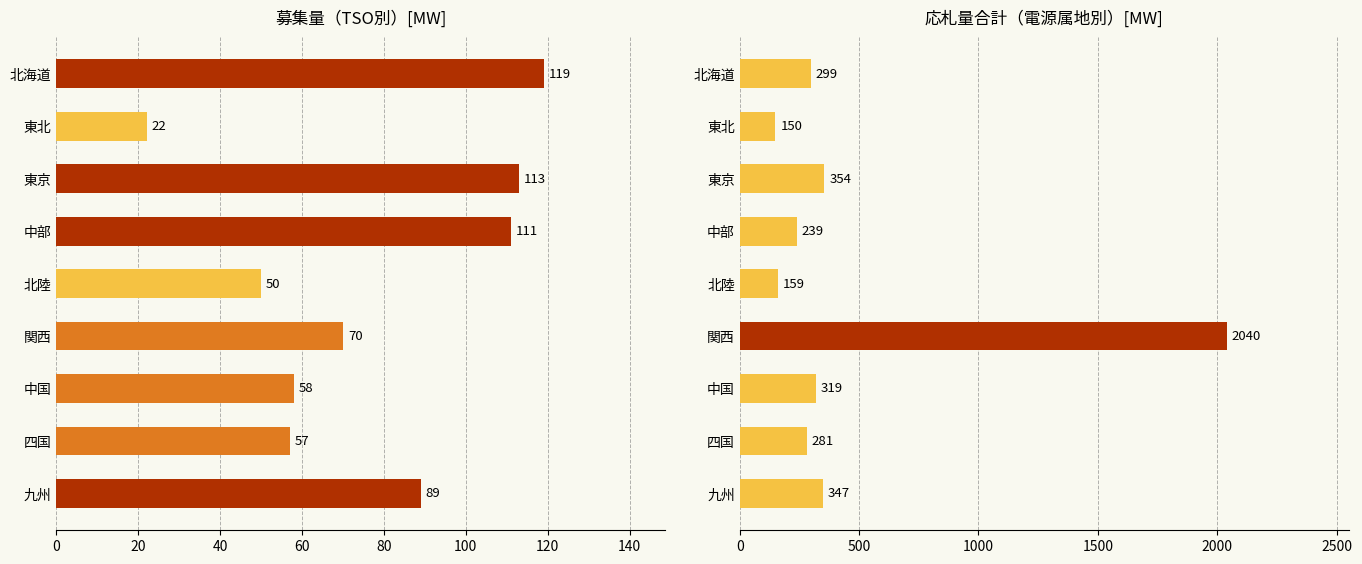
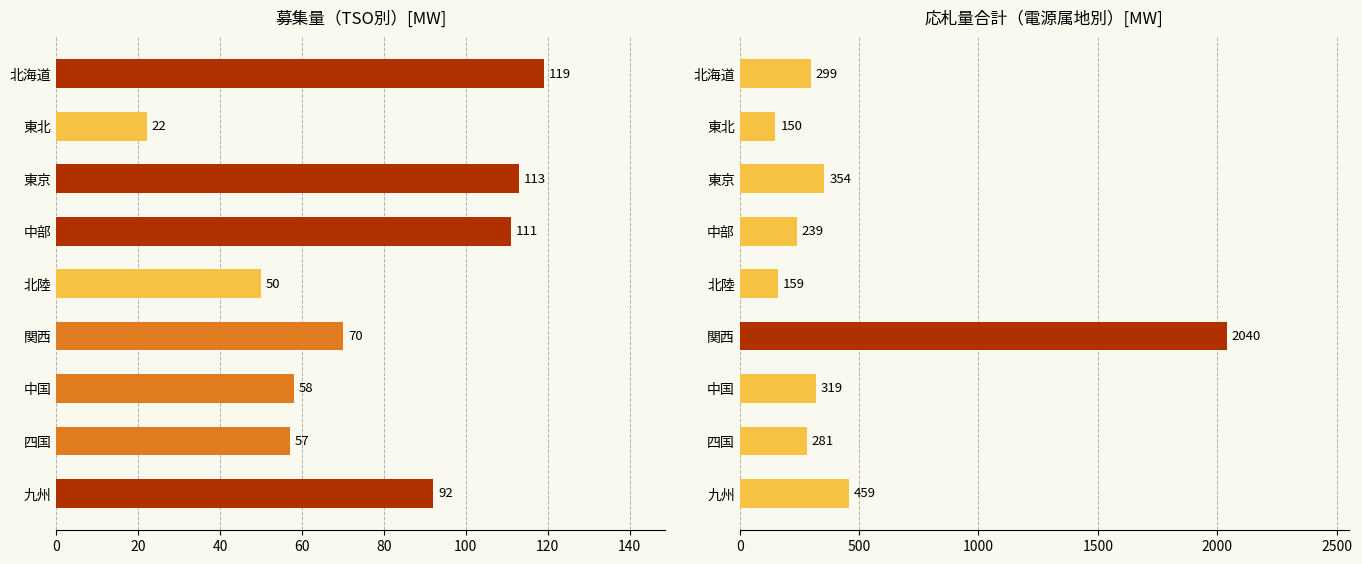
募集量（TSO別）[MW], 九州: 89 -> 92
応札量合計（電源属地別）[MW], 九州: 347 -> 459
